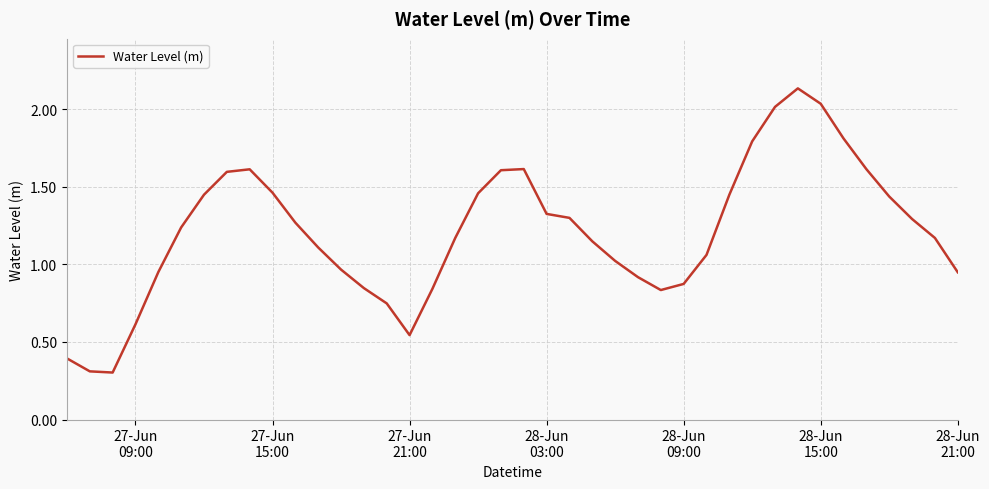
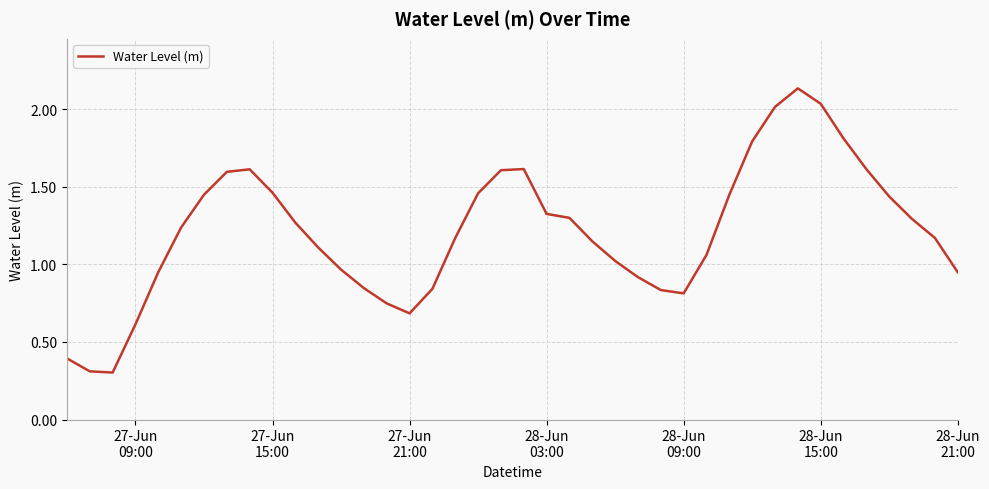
27-Jun 21:00: 0.54 -> 0.68
28-Jun 09:00: 0.87 -> 0.81
